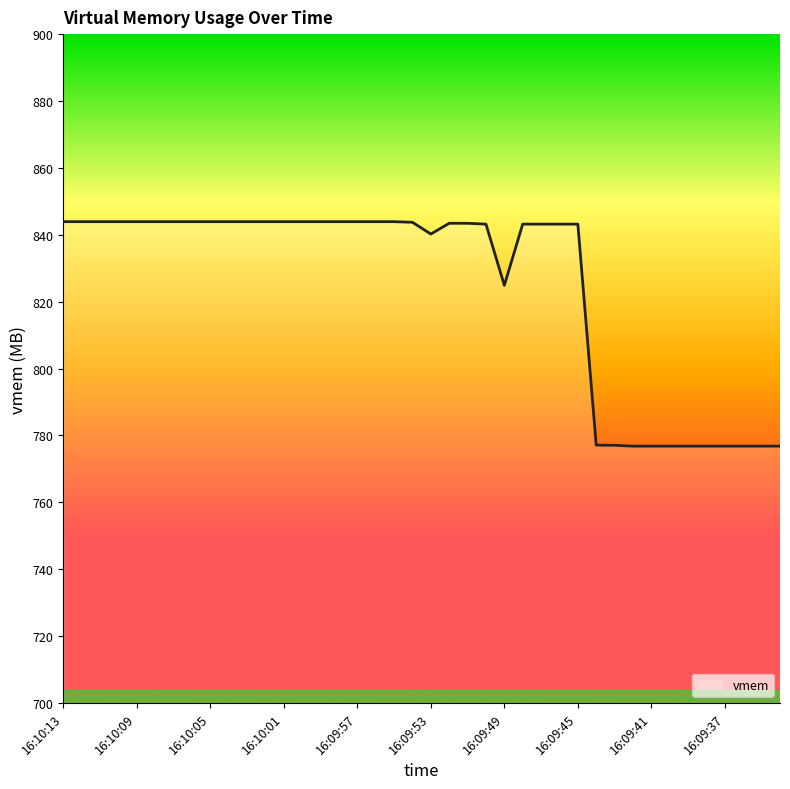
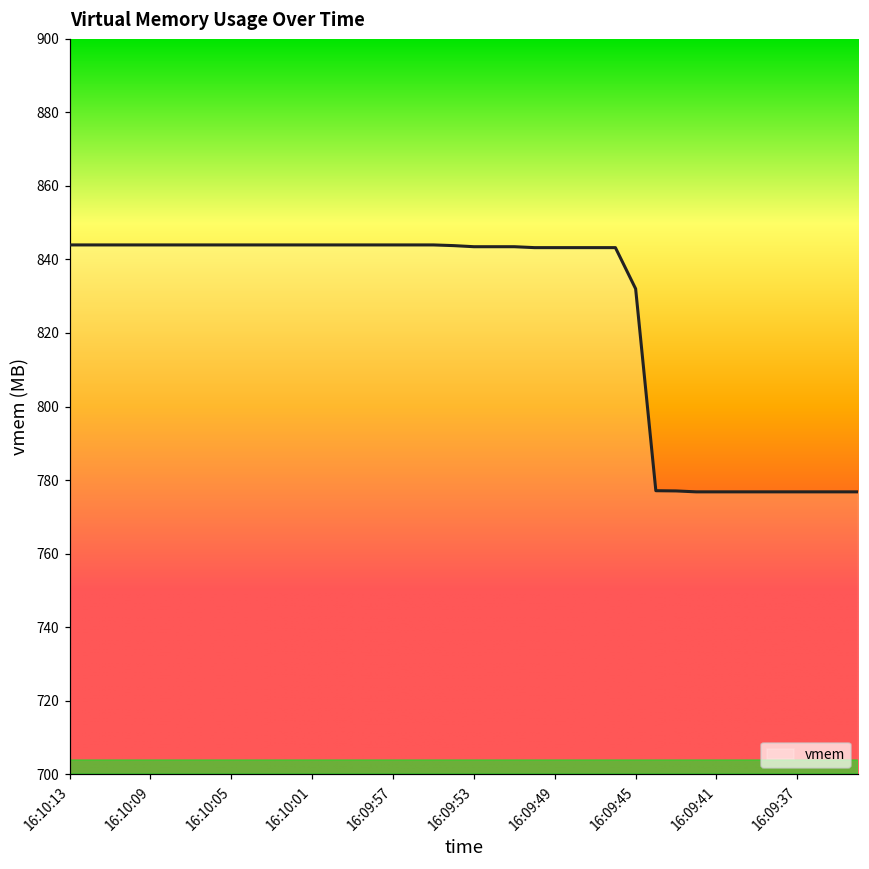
16:09:53: 840 -> 843
16:09:49: 825 -> 843
16:09:45: 843 -> 832
